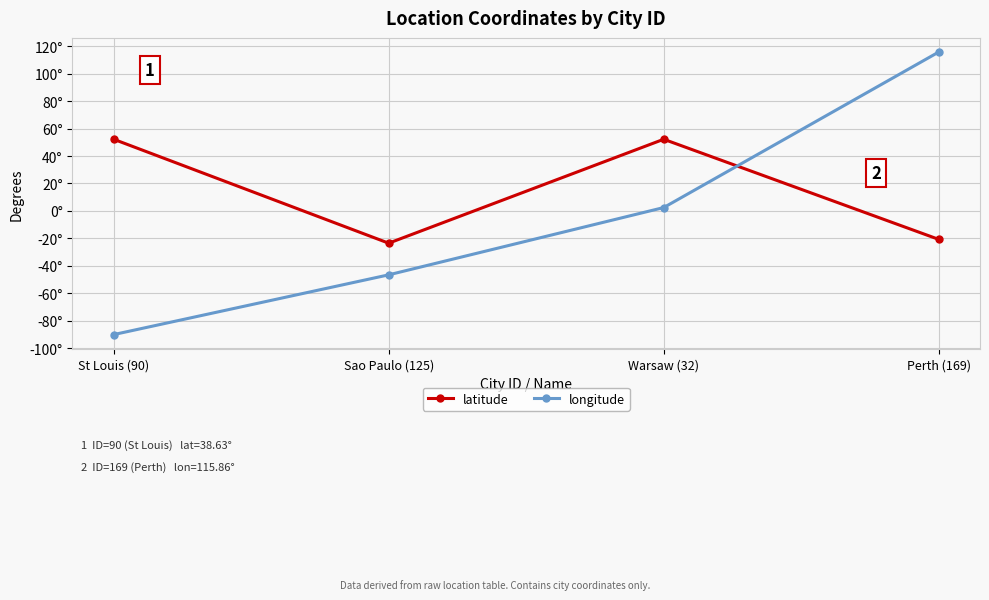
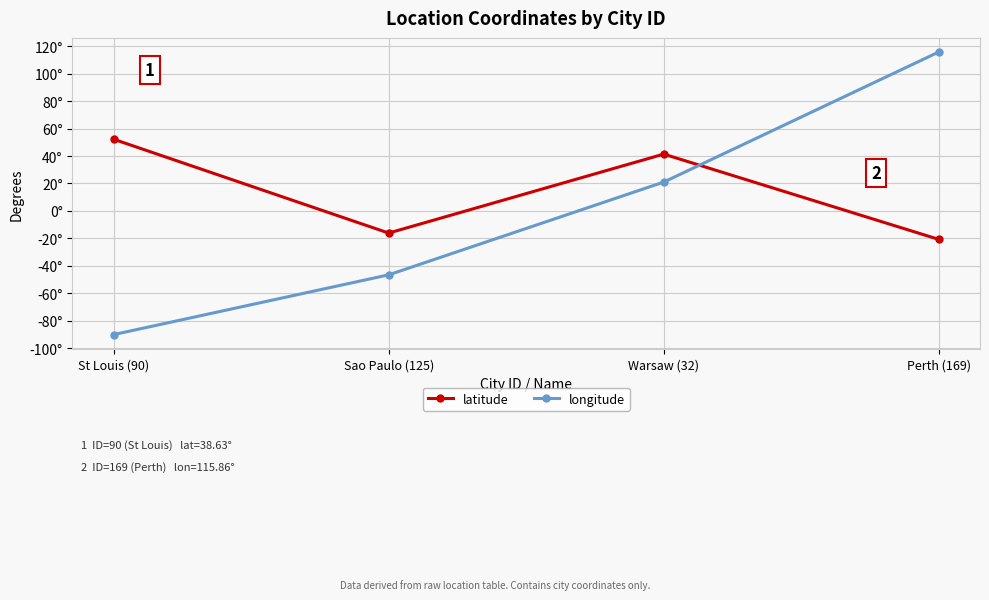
latitude, Sao Paulo (125): -24° -> -16°
latitude, Warsaw (32): 52° -> 41°
longitude, Warsaw (32): 2° -> 21°
